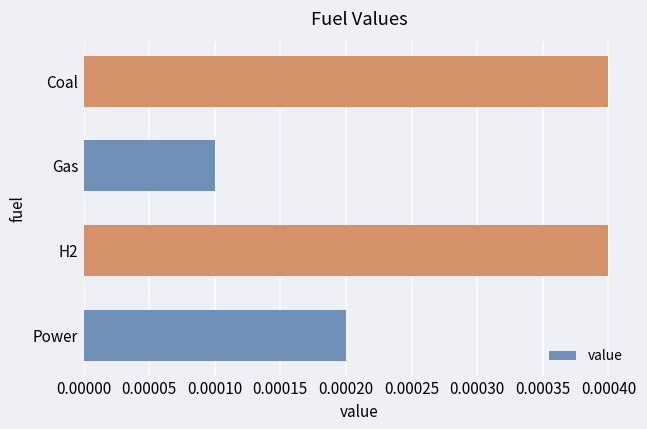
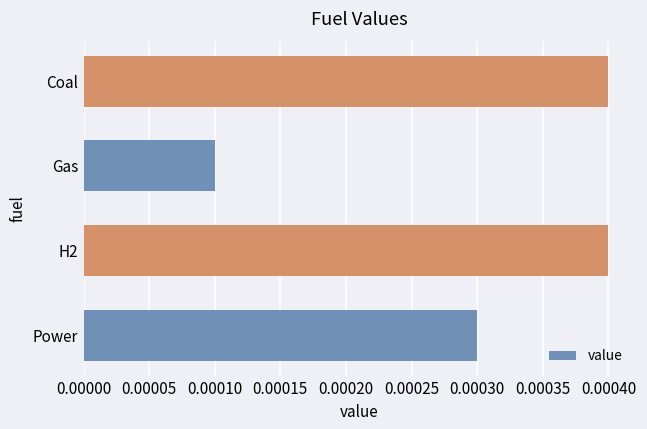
Power: 0.0002 -> 0.0003
